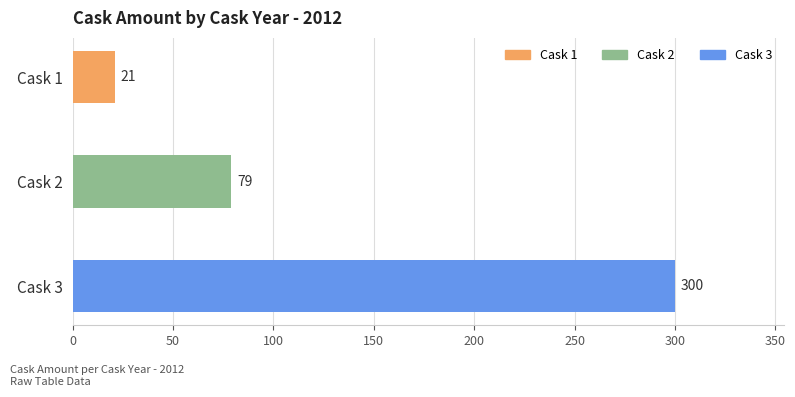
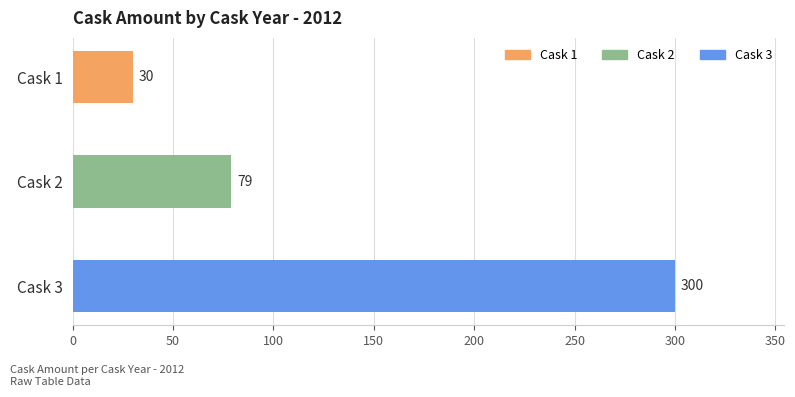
Cask 1: 21 -> 30
